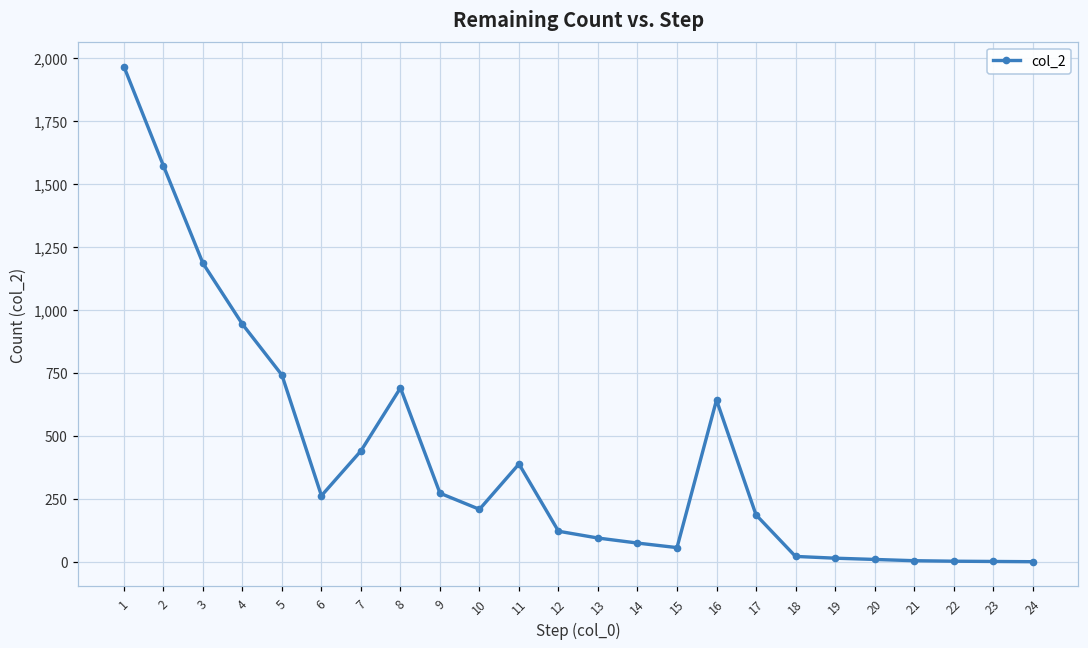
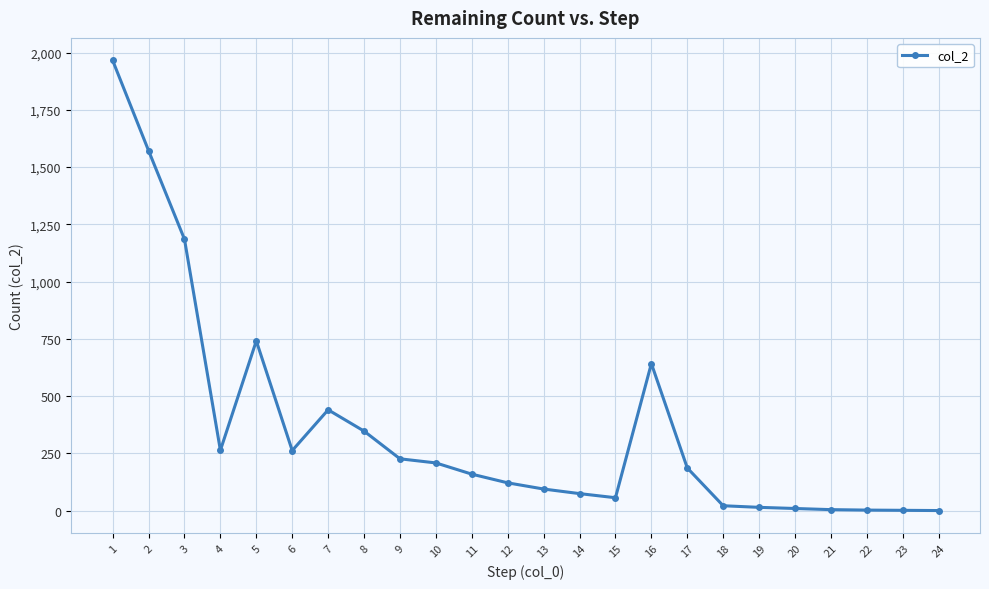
4: 940 -> 260
8: 690 -> 350
9: 270 -> 230
11: 390 -> 160
